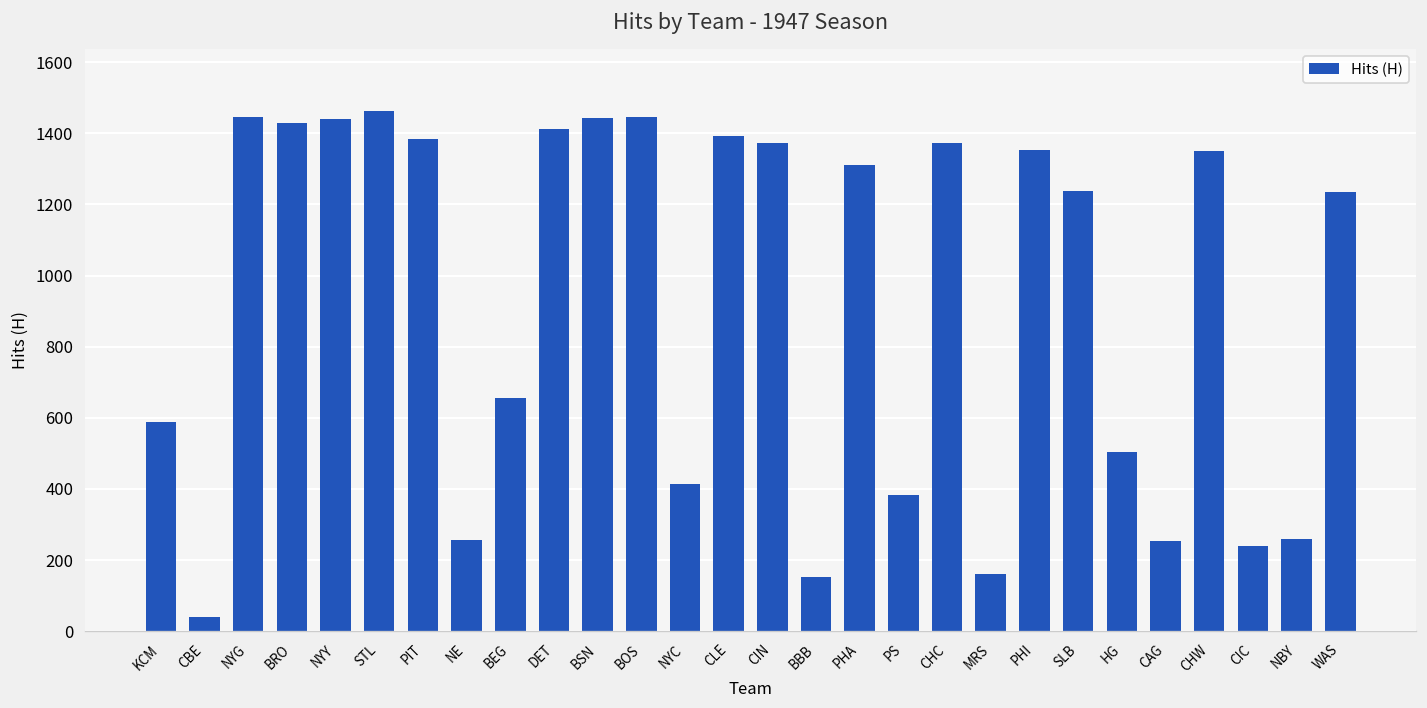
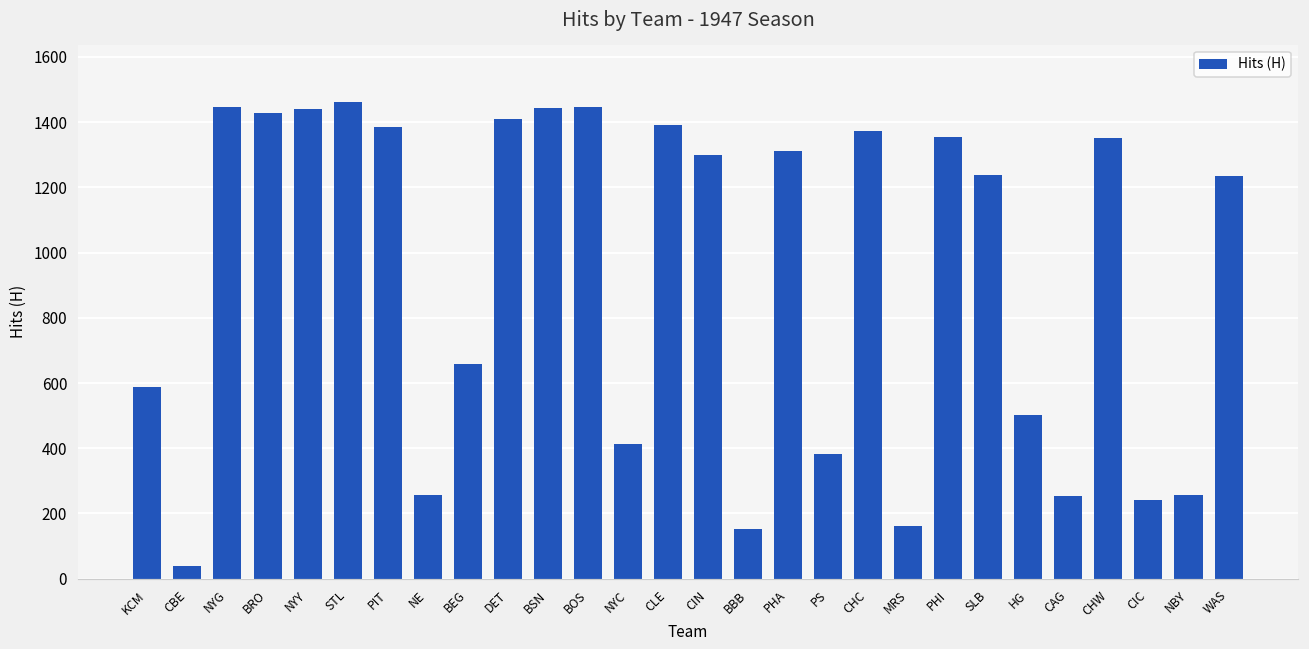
CIN: 1370 -> 1300
